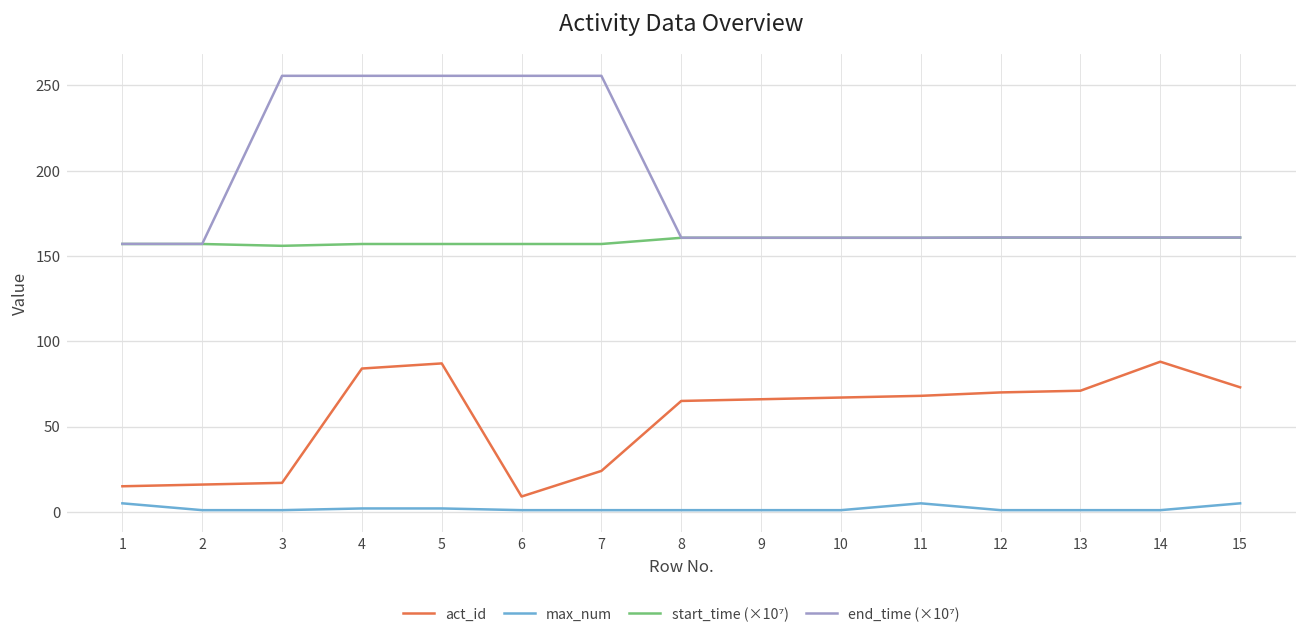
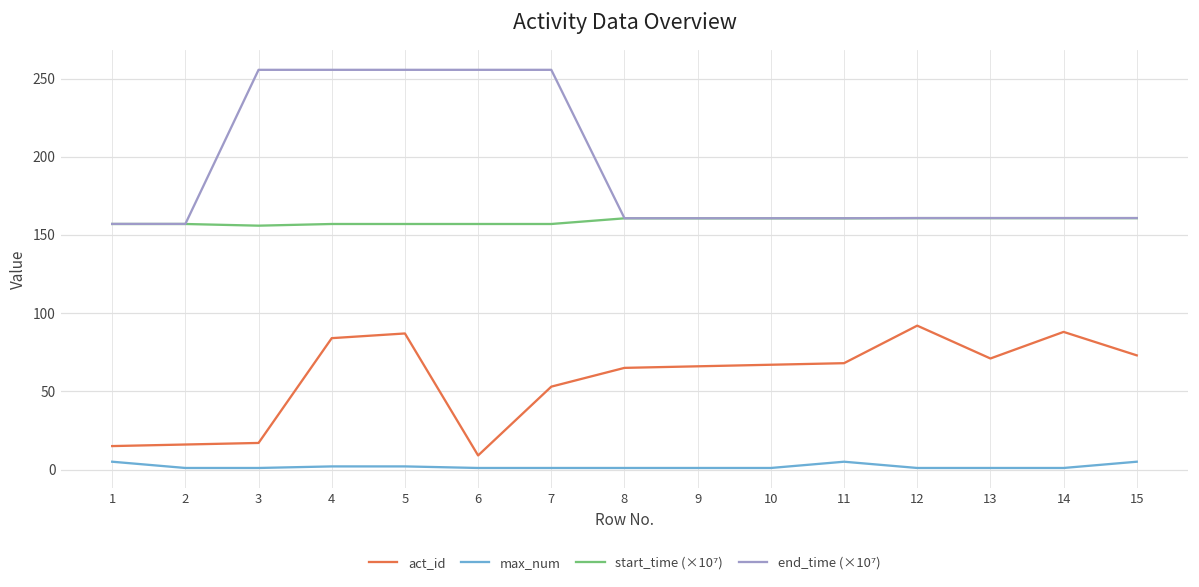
act_id, 7: 24 -> 53
act_id, 12: 70 -> 92
